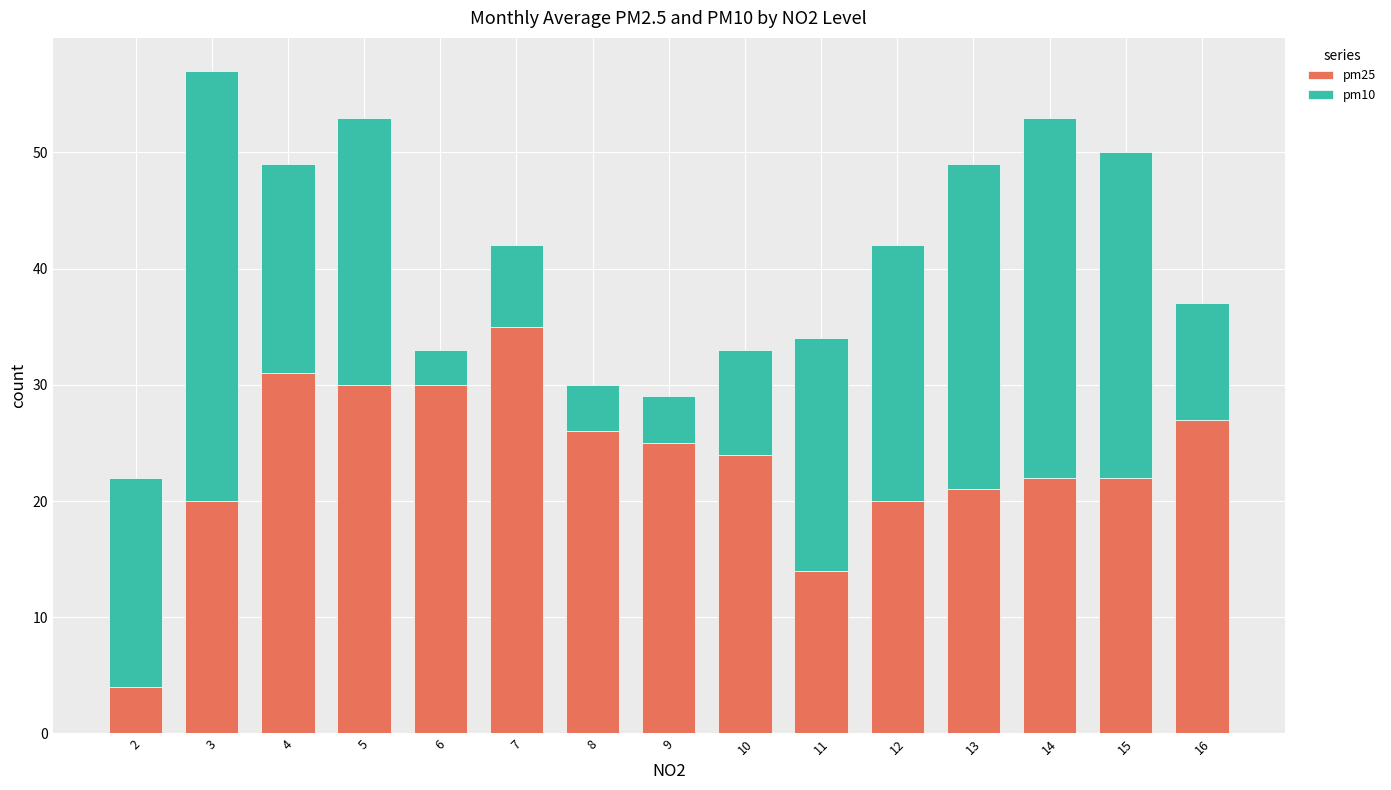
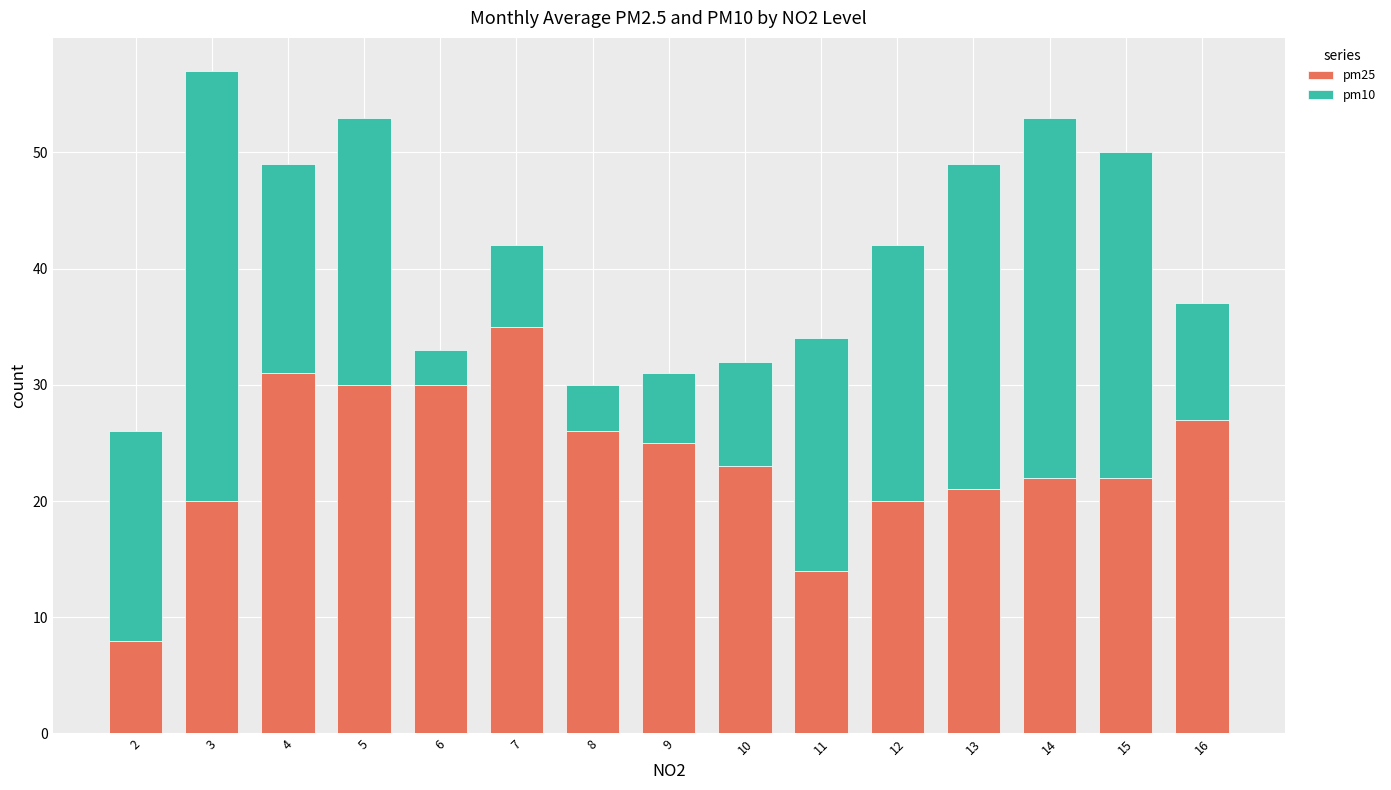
pm25, 2: 4 -> 8
pm10, 9: 4 -> 6
pm25, 10: 24 -> 23
